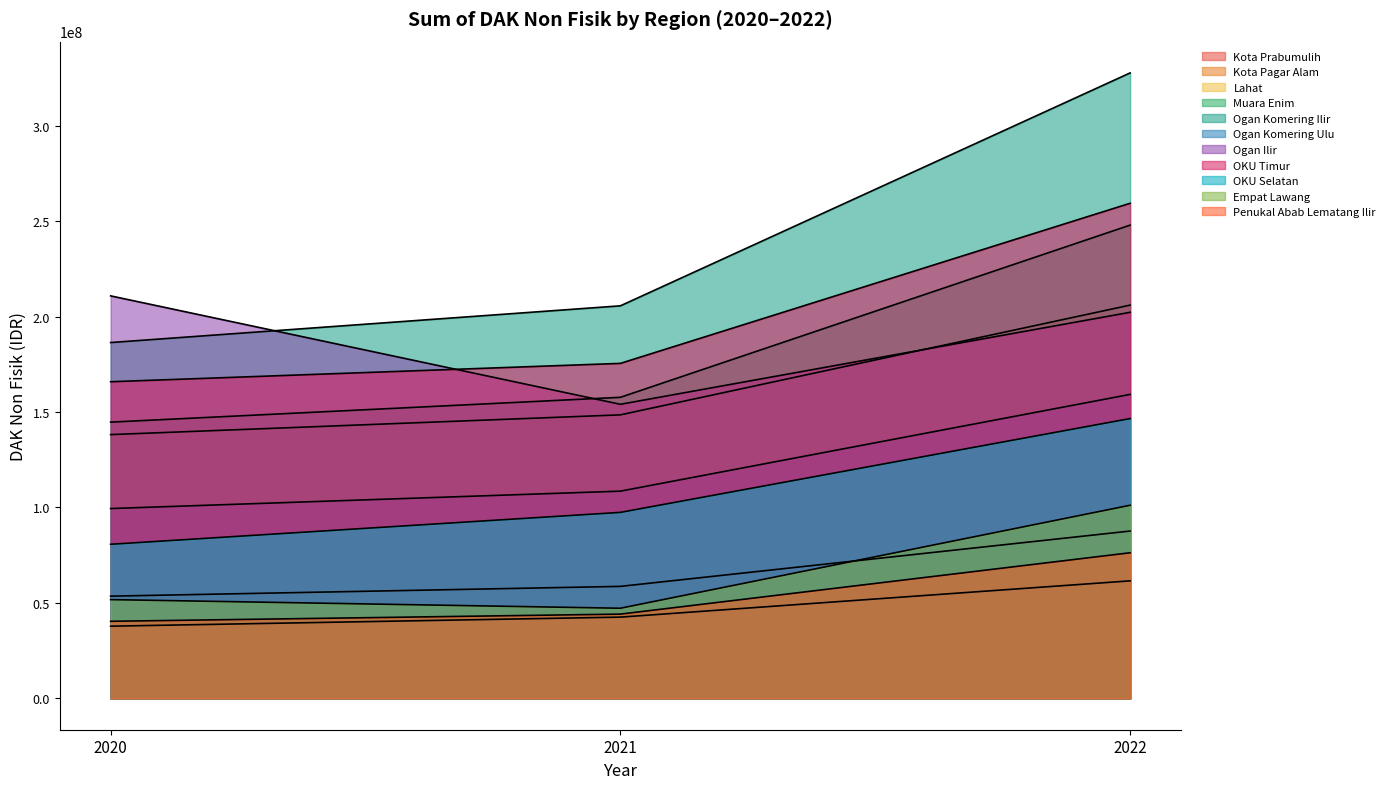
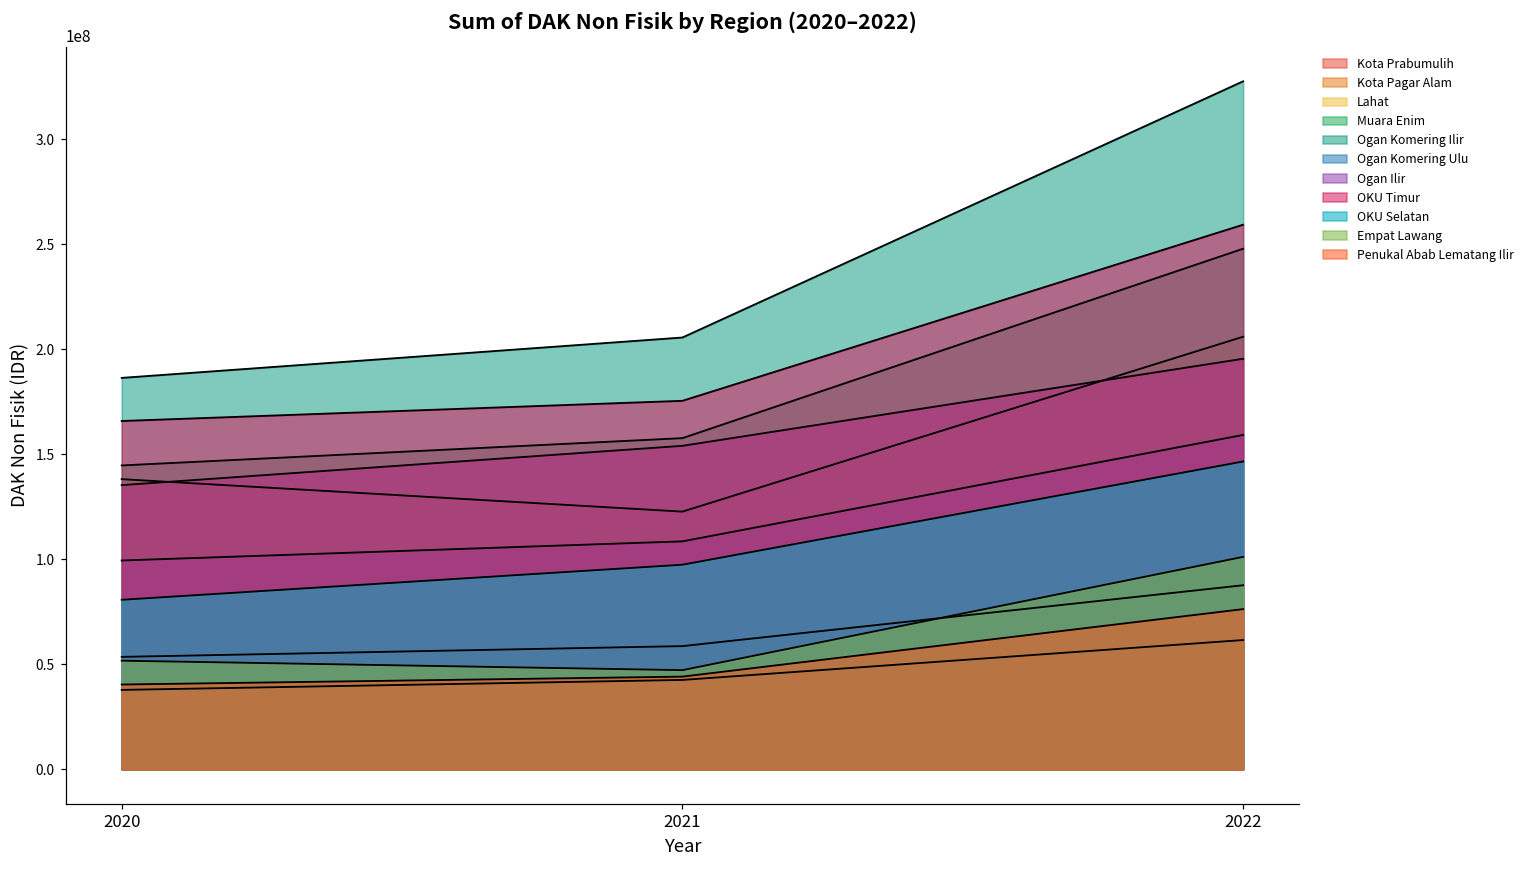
Ogan Ilir, 2020: 211000000 -> 135000000
Lahat, 2021: 149000000 -> 123000000
Ogan Ilir, 2022: 202000000 -> 195000000
